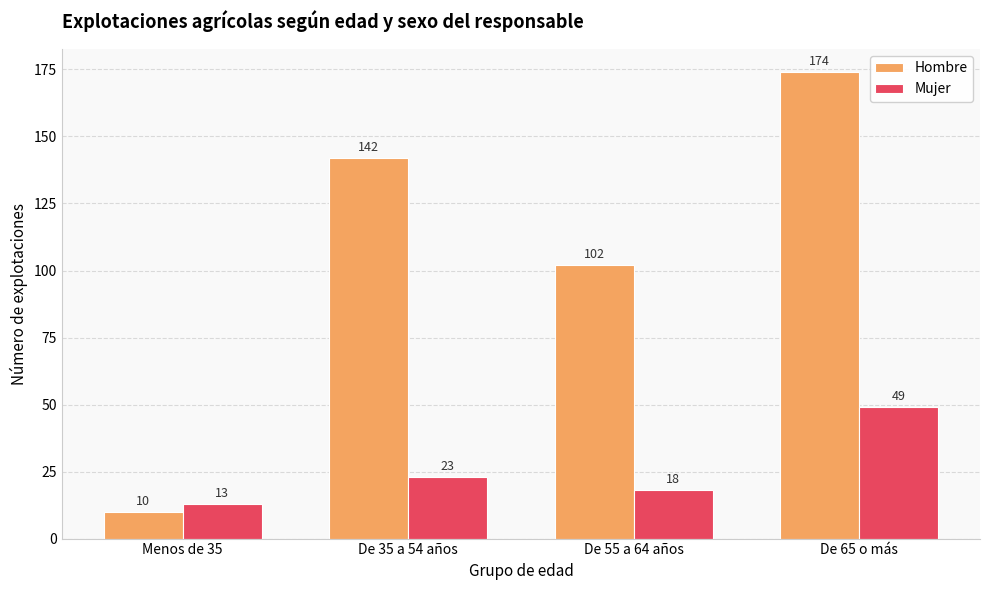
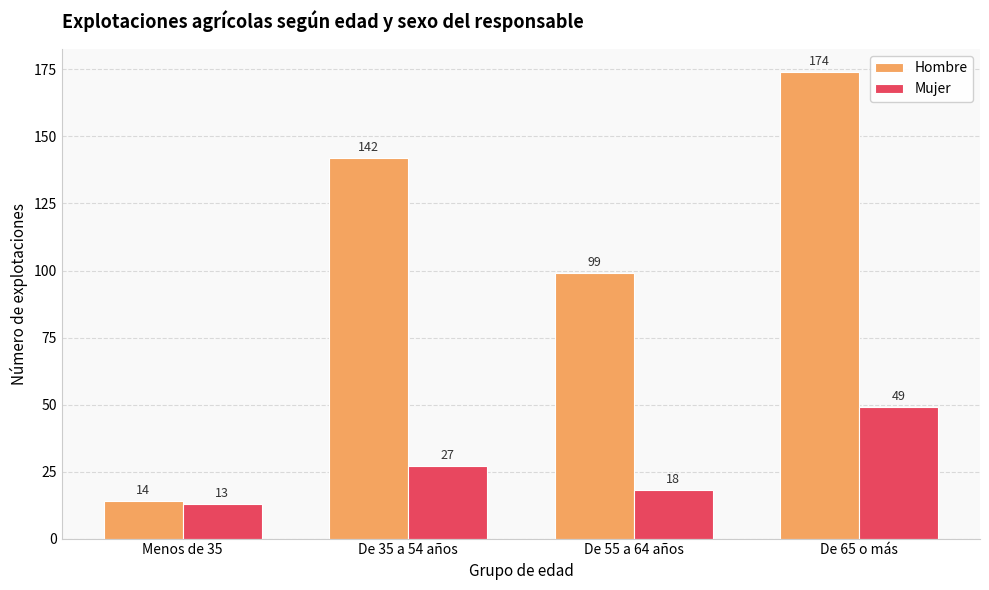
Hombre, Menos de 35: 10 -> 14
Mujer, De 35 a 54 años: 23 -> 27
Hombre, De 55 a 64 años: 102 -> 99
